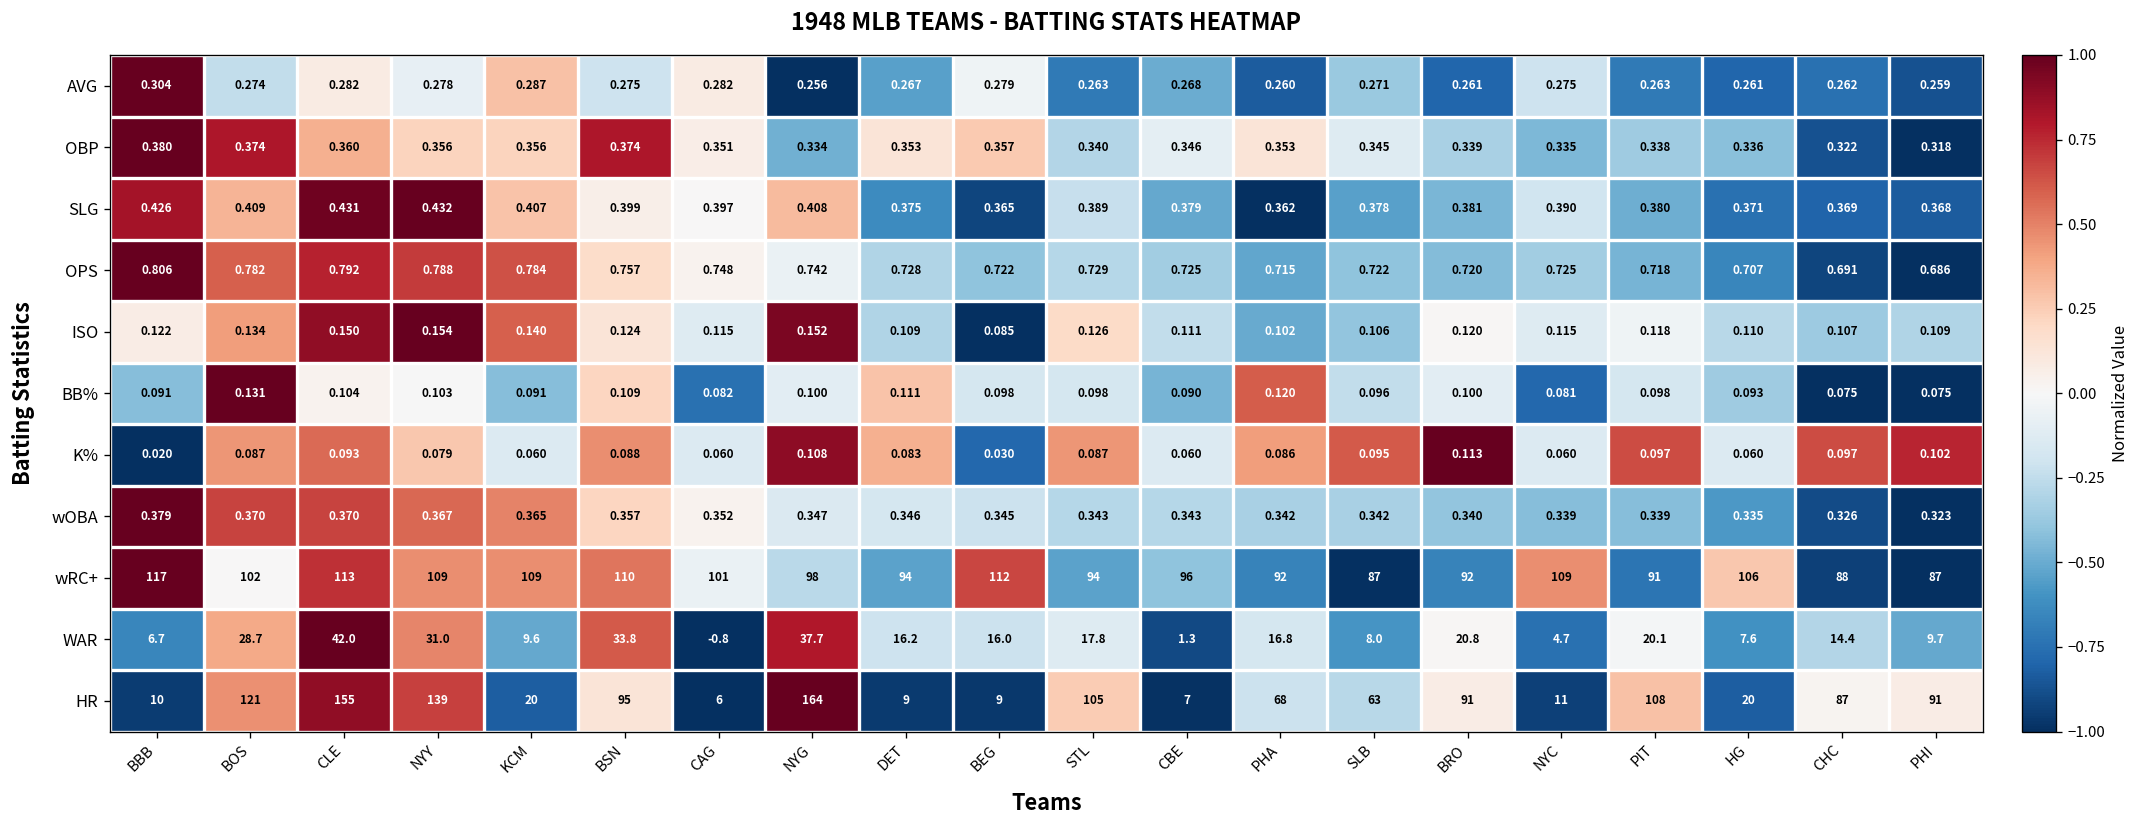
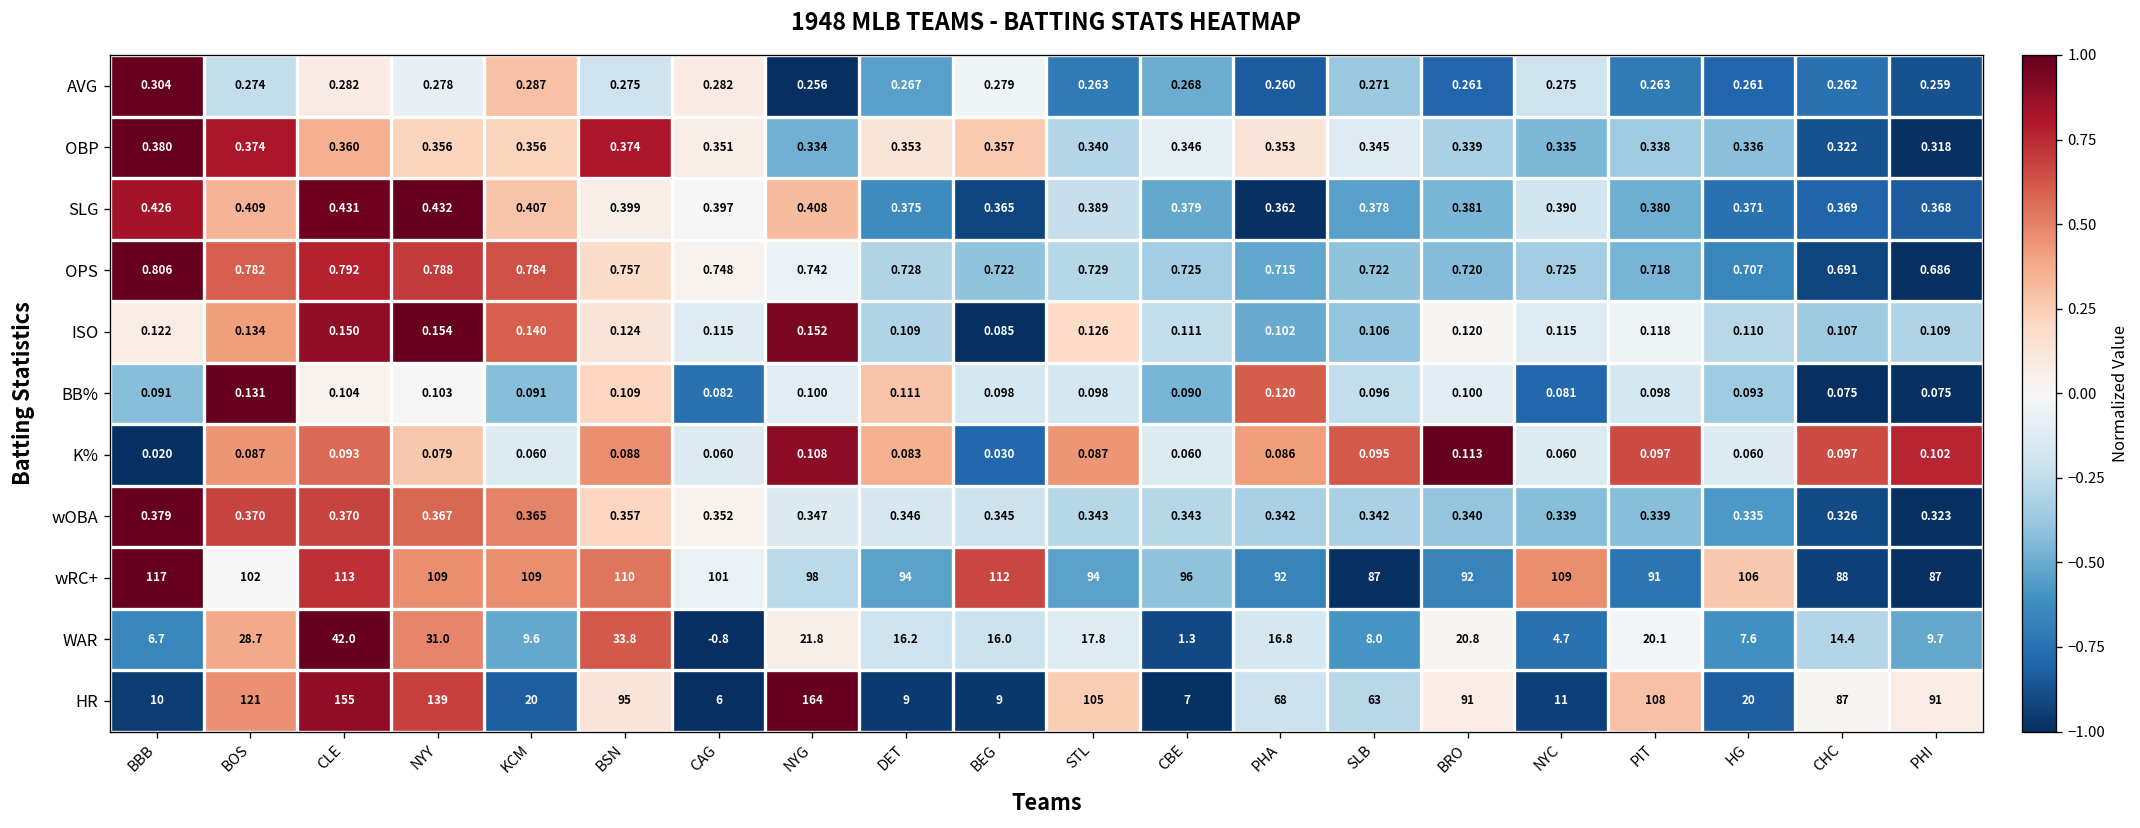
WAR, NYG: 37.7 -> 21.8
